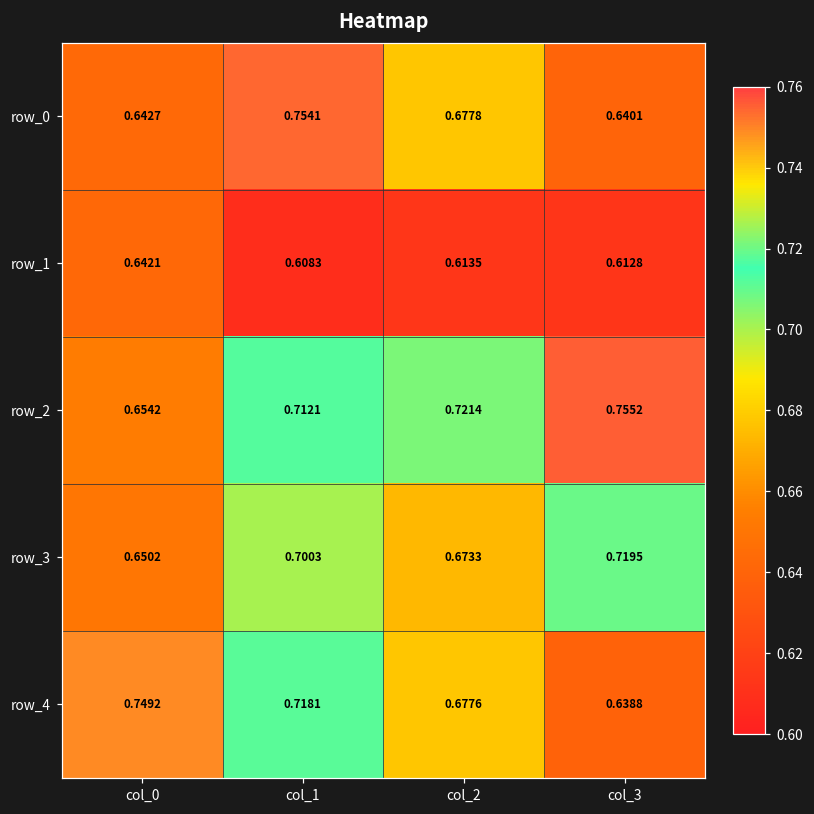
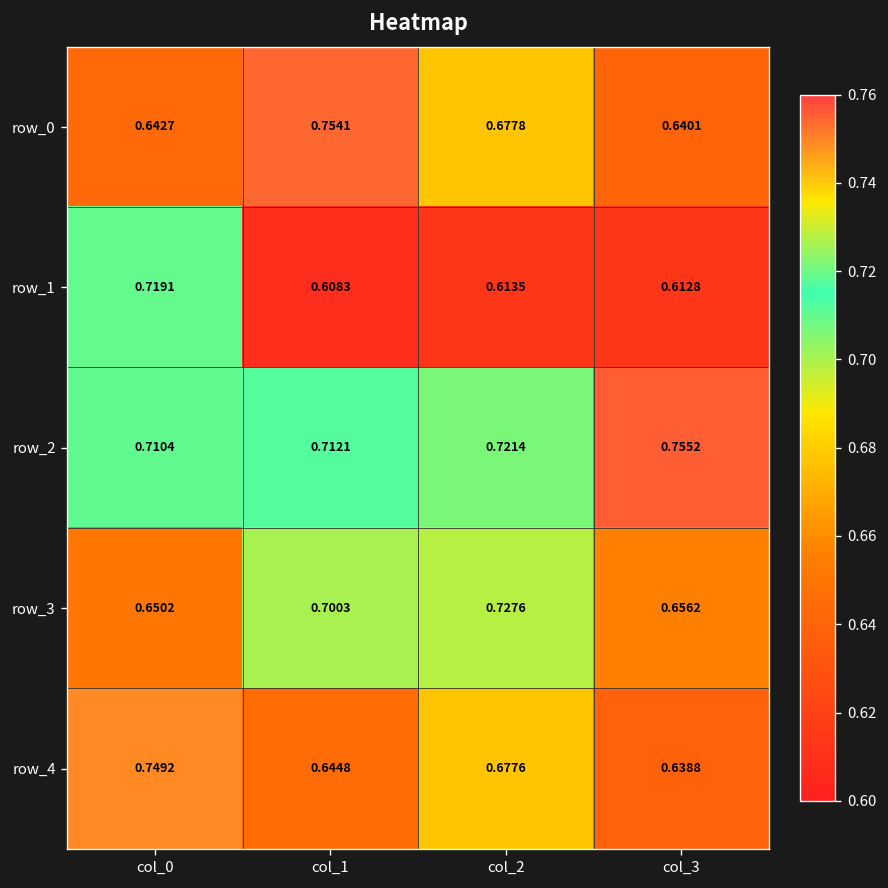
row_1, col_0: 0.6421 -> 0.7191
row_2, col_0: 0.6542 -> 0.7104
row_3, col_2: 0.6733 -> 0.7276
row_3, col_3: 0.7195 -> 0.6562
row_4, col_1: 0.7181 -> 0.6448
